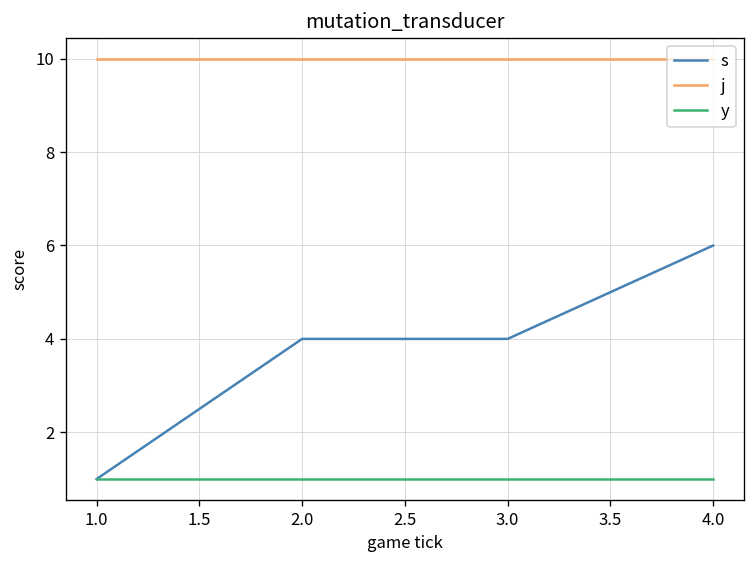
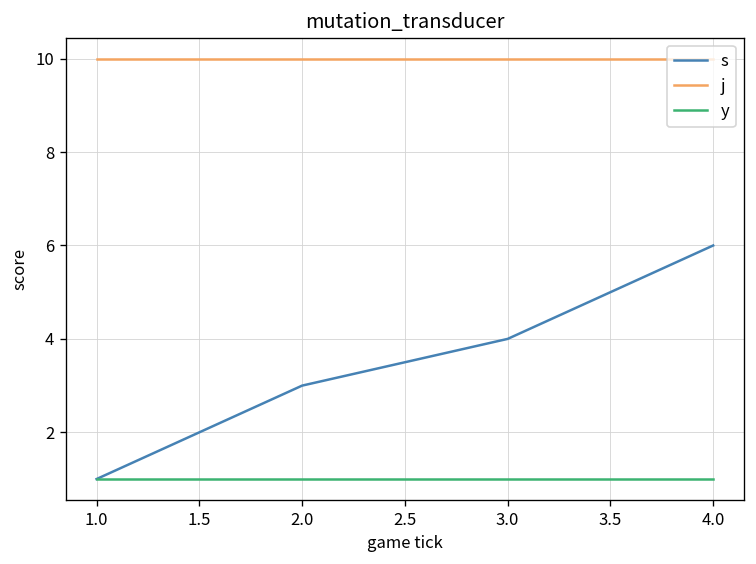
s, 2.0: 4 -> 3
